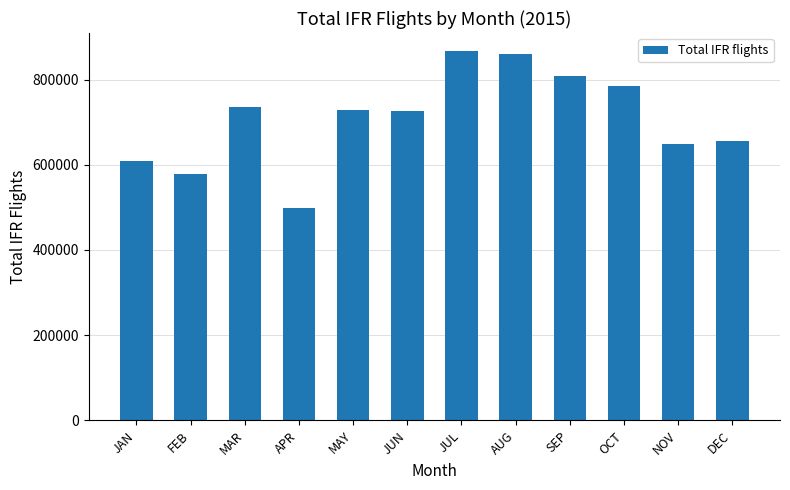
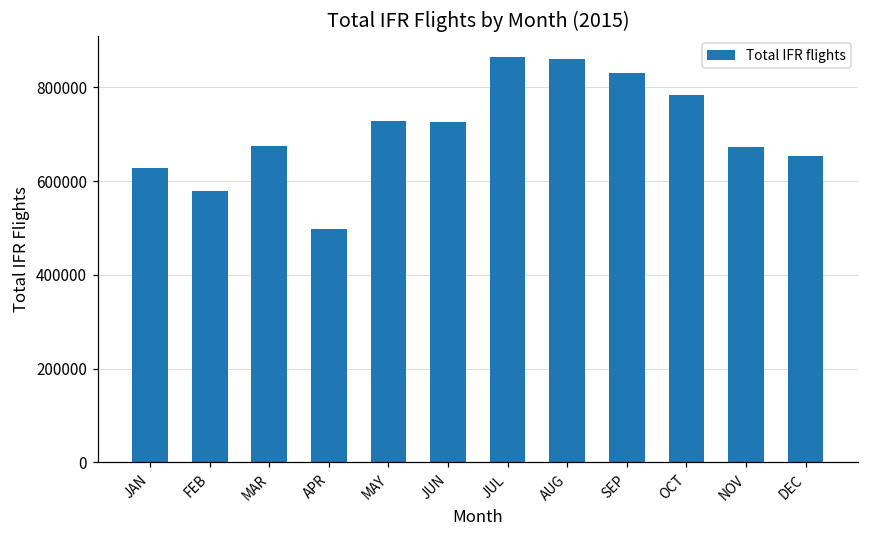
JAN: 610000 -> 630000
MAR: 740000 -> 670000
SEP: 810000 -> 830000
NOV: 650000 -> 670000
